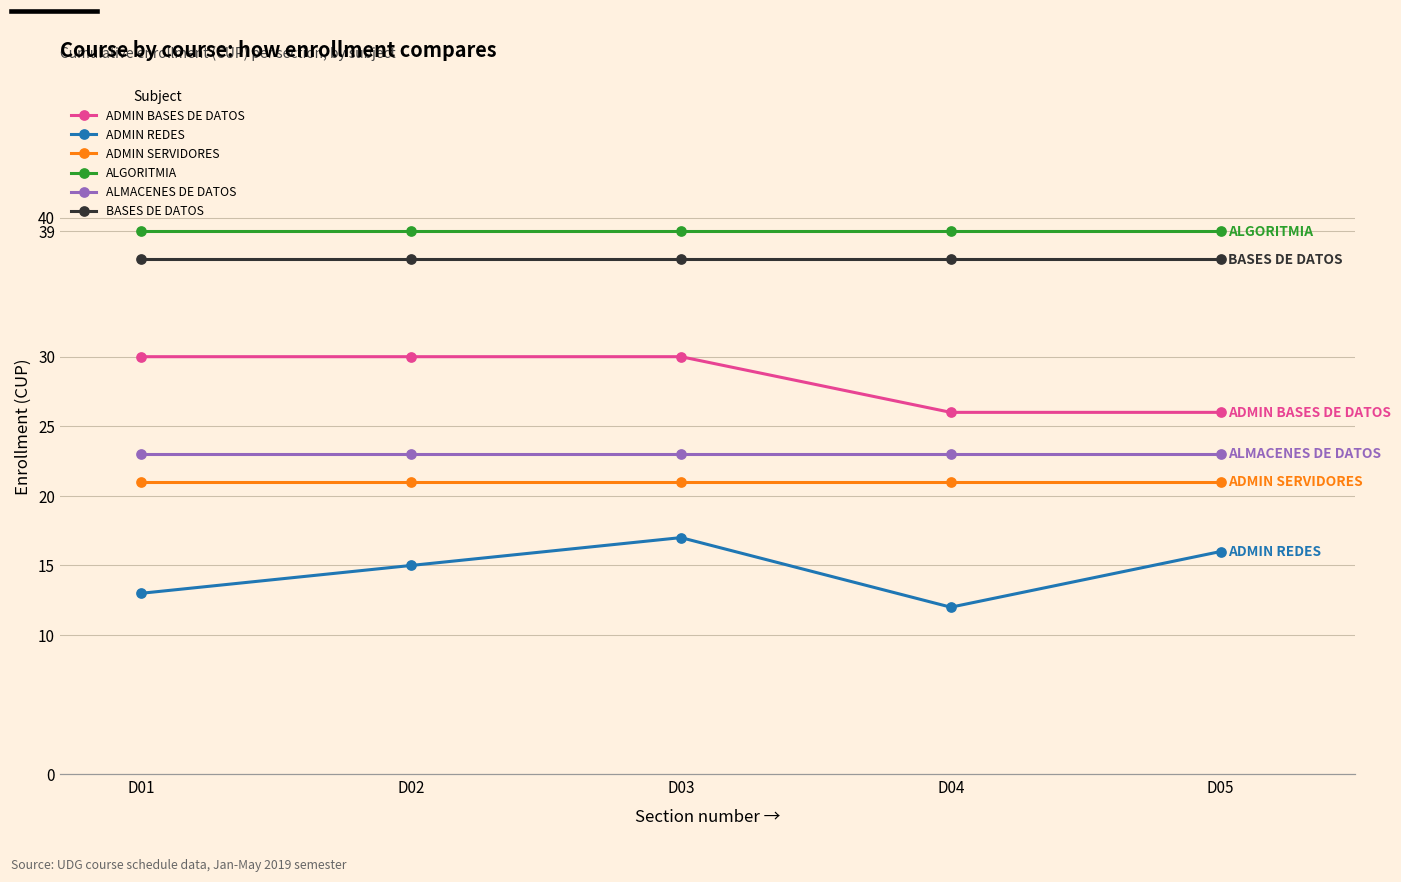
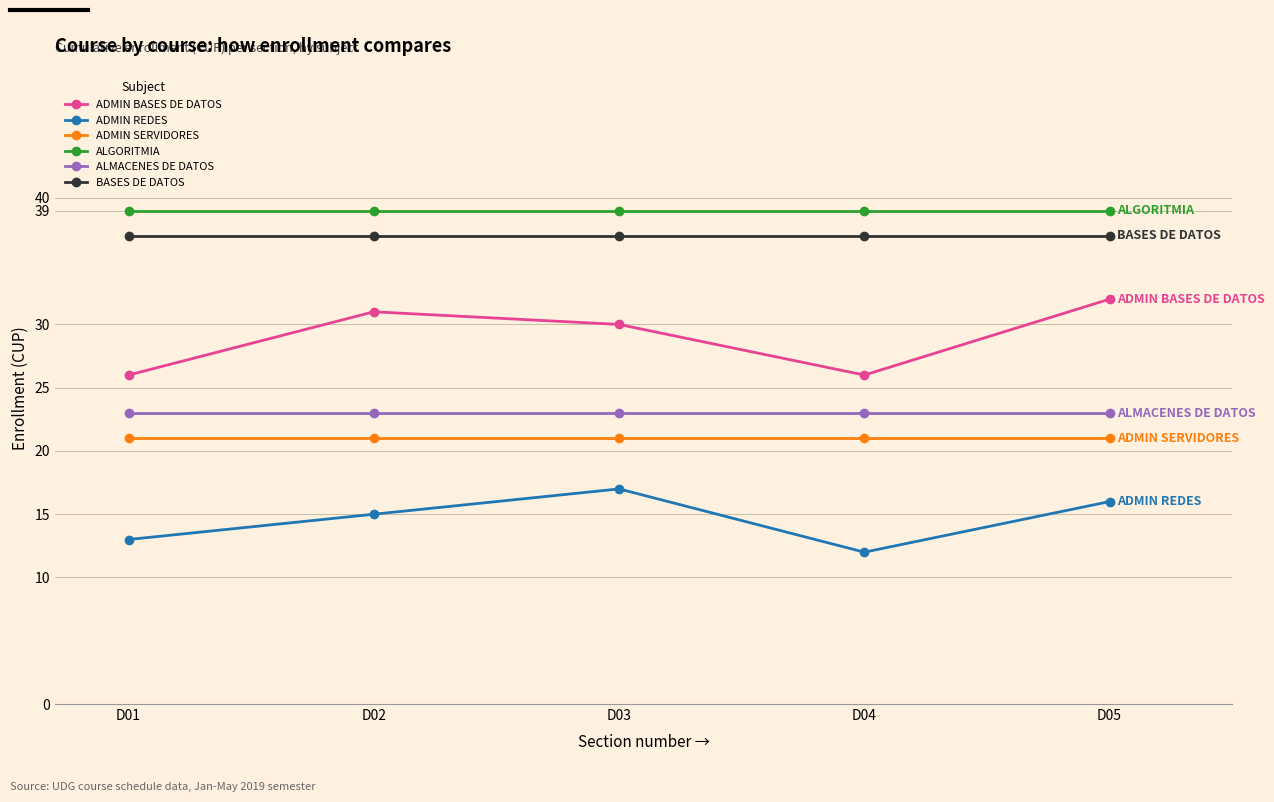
ADMIN BASES DE DATOS, D01: 30 -> 26
ADMIN BASES DE DATOS, D02: 30 -> 31
ADMIN BASES DE DATOS, D05: 26 -> 32
